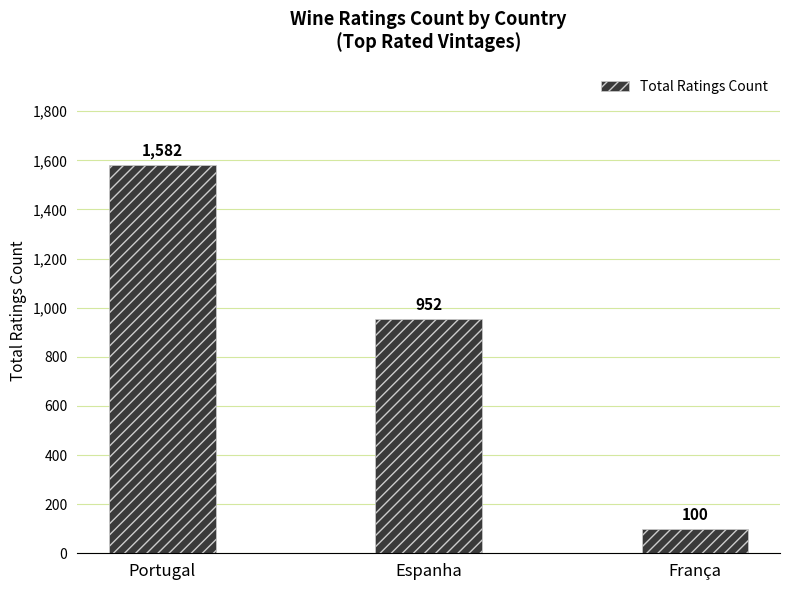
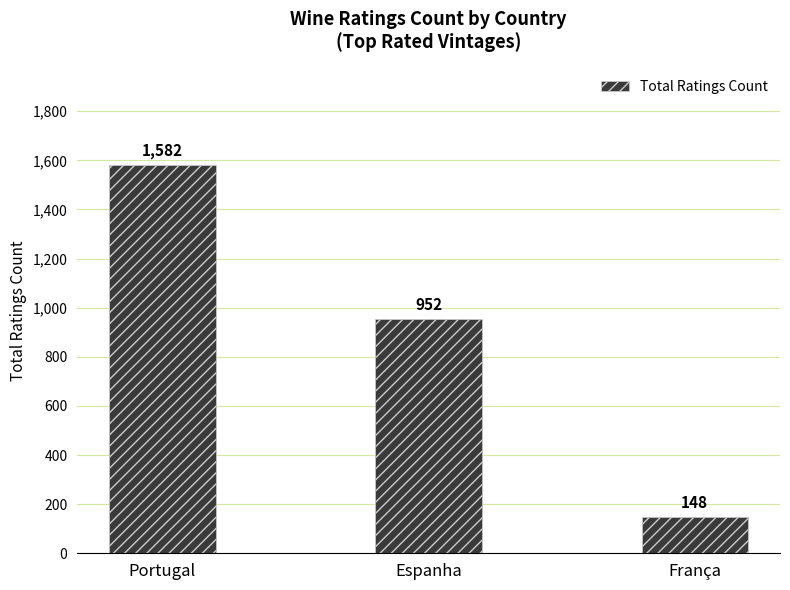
França: 100 -> 148
